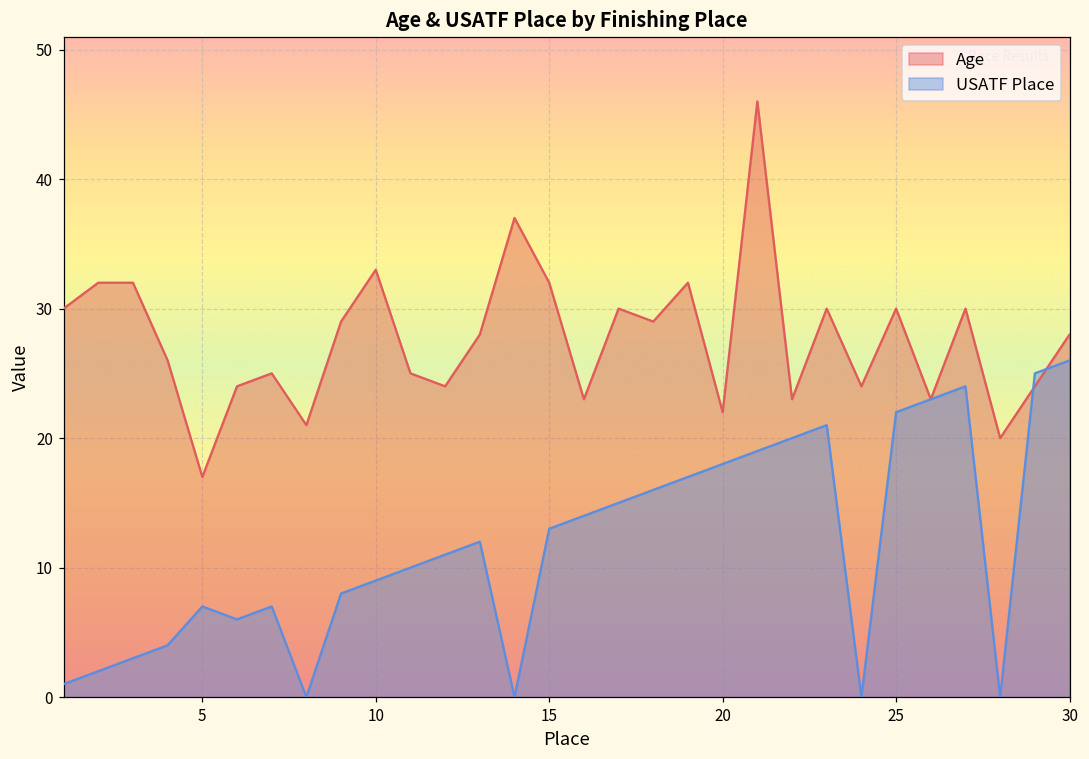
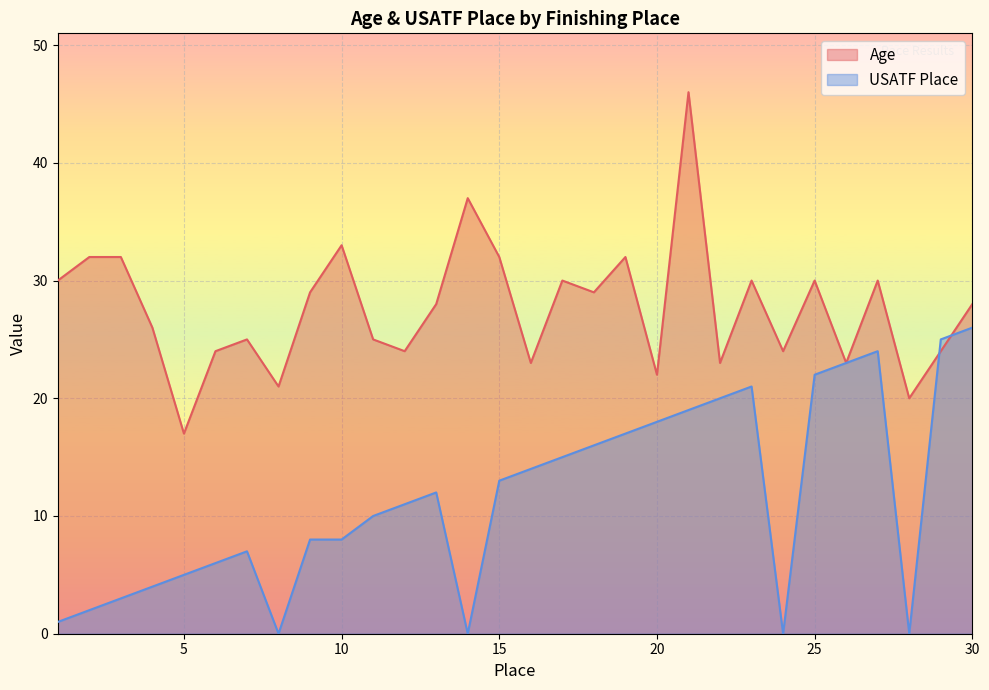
USATF Place, 5: 7 -> 5
USATF Place, 10: 9 -> 8
